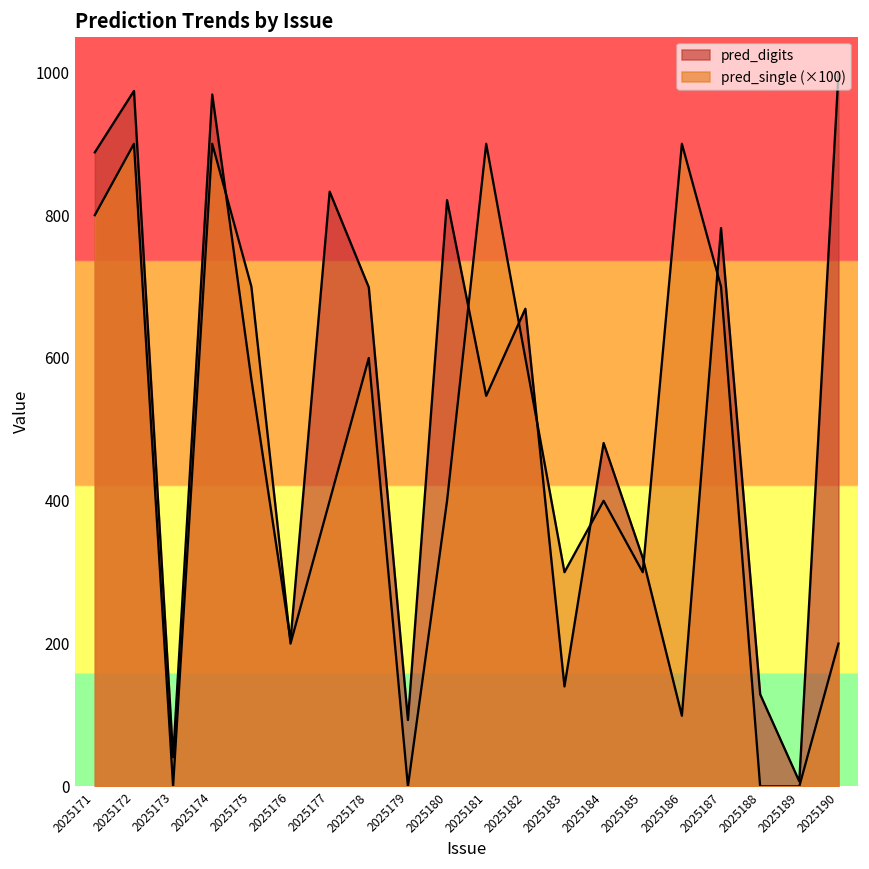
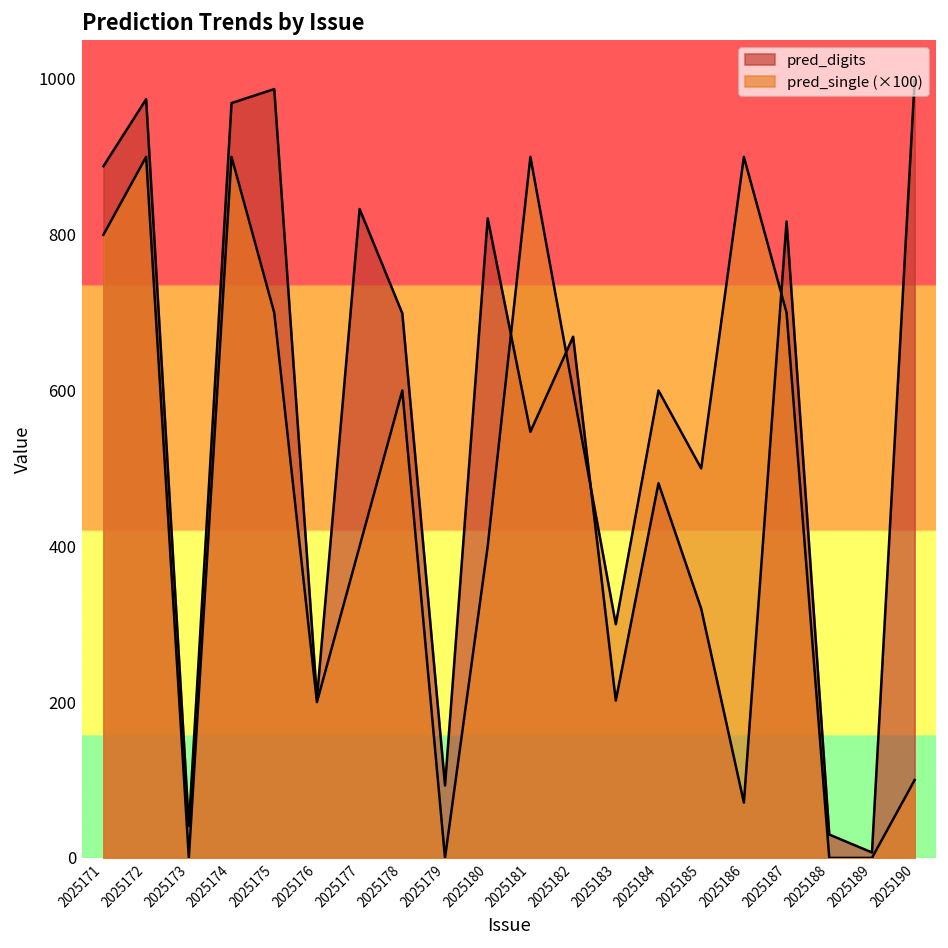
pred_digits, 2025175: 570 -> 990
pred_digits, 2025183: 140 -> 200
pred_single (×100), 2025184: 400 -> 600
pred_single (×100), 2025185: 300 -> 500
pred_digits, 2025186: 100 -> 70
pred_digits, 2025187: 780 -> 820
pred_digits, 2025188: 130 -> 30
pred_single (×100), 2025190: 200 -> 100
